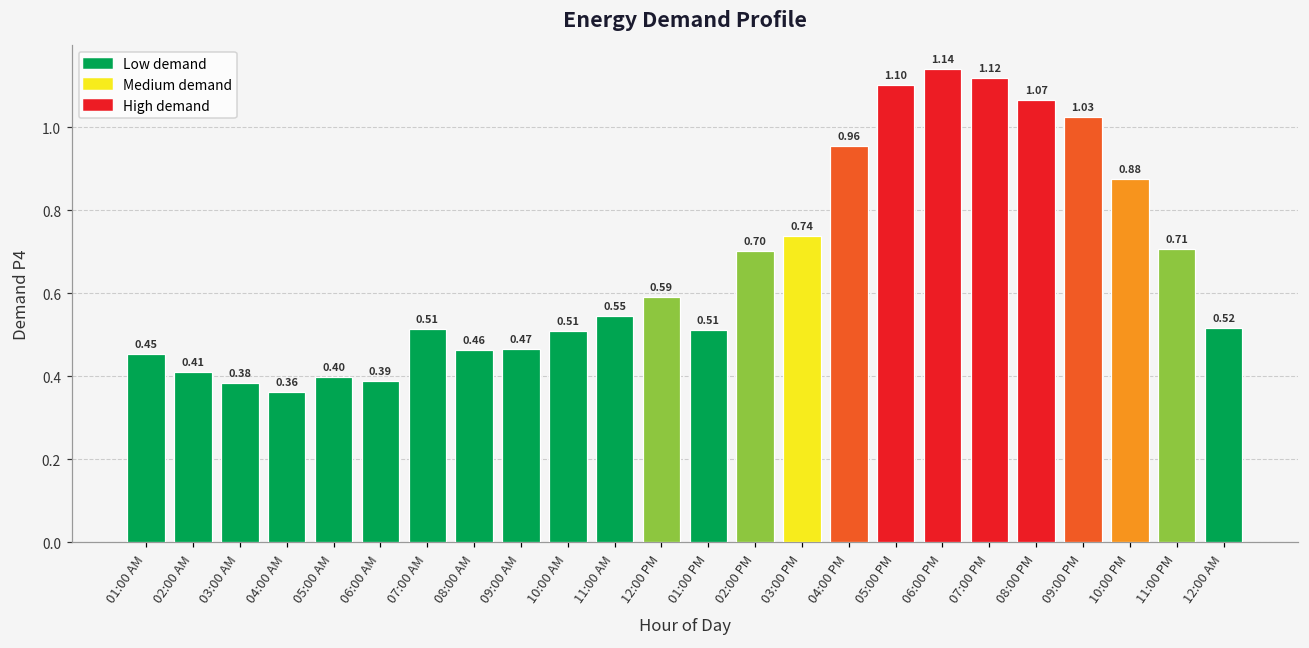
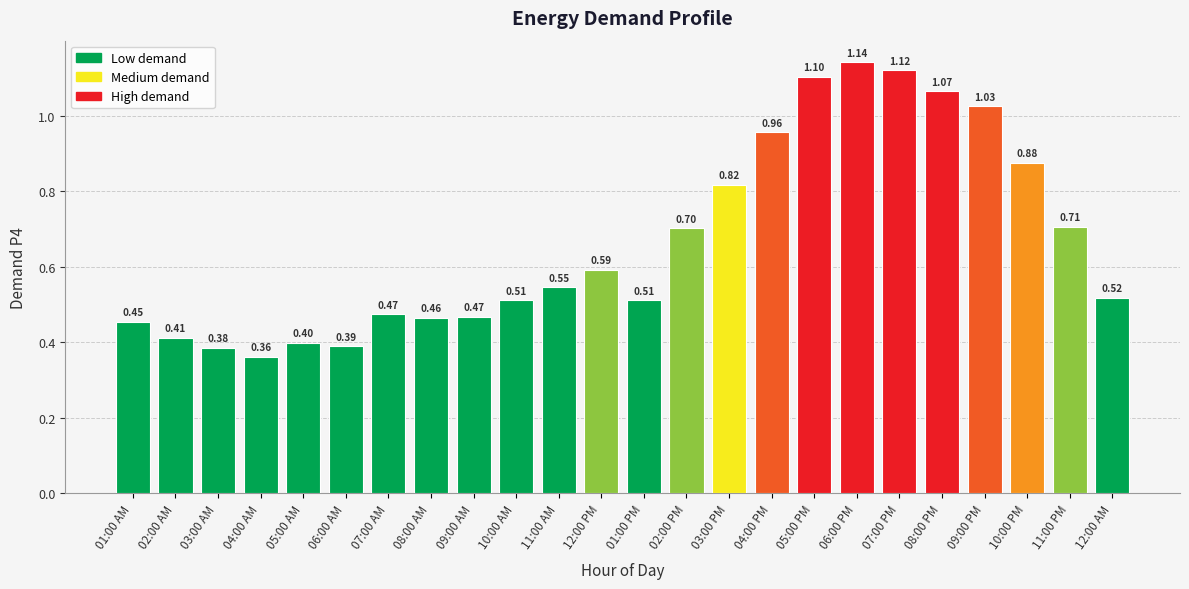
07:00 AM: 0.51 -> 0.47
03:00 PM: 0.74 -> 0.82
